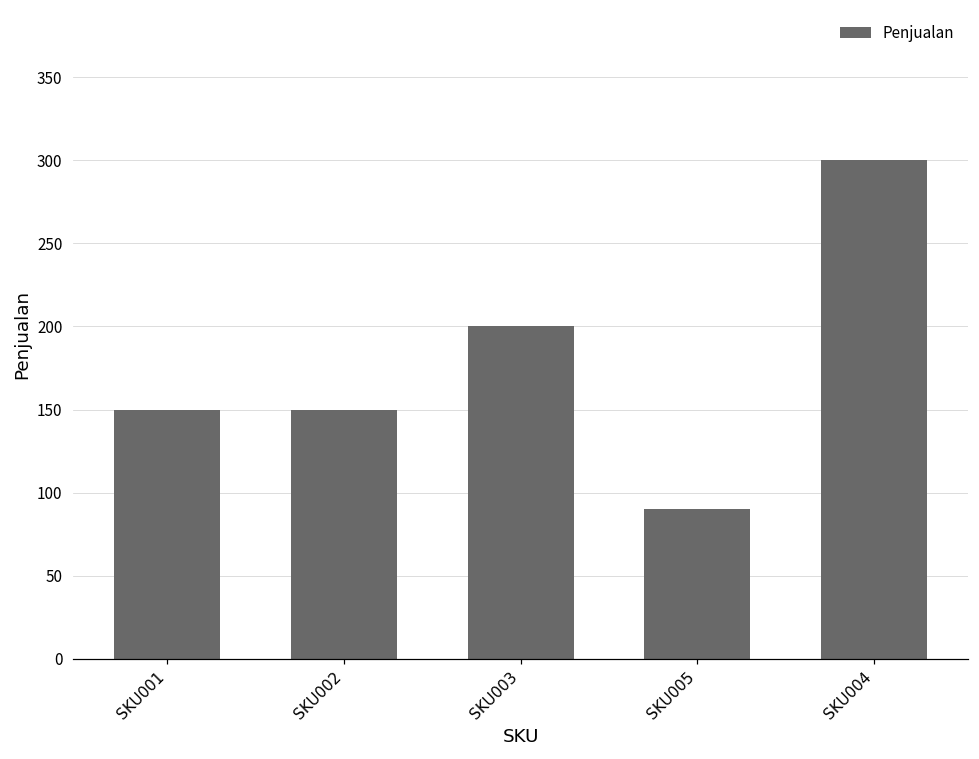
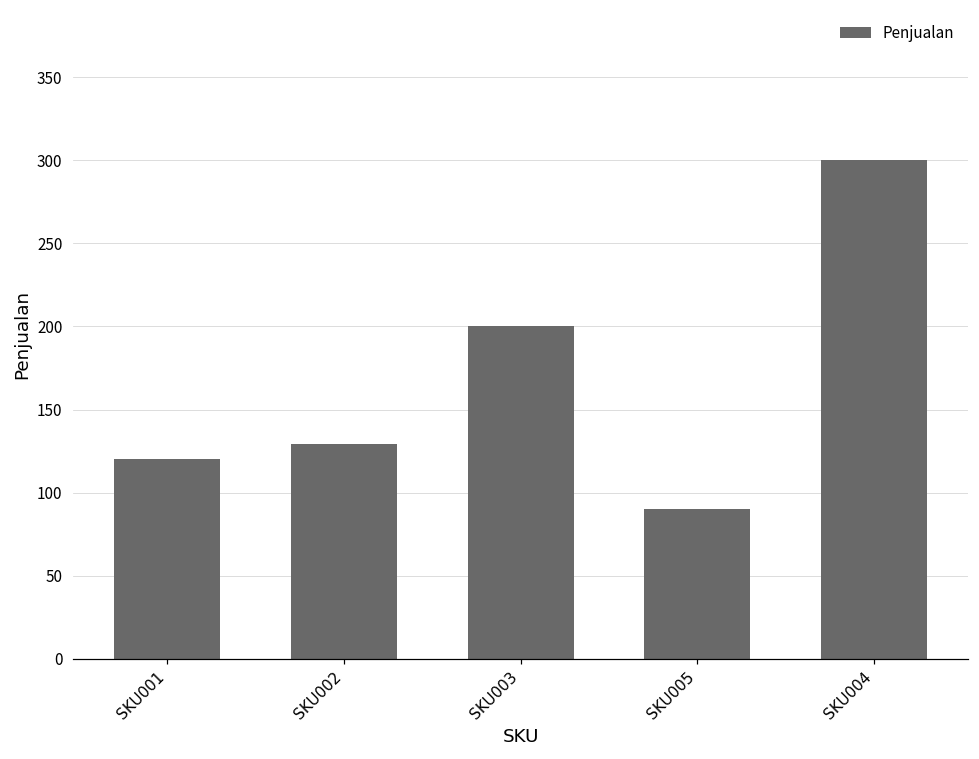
SKU001: 150 -> 120
SKU002: 150 -> 129
